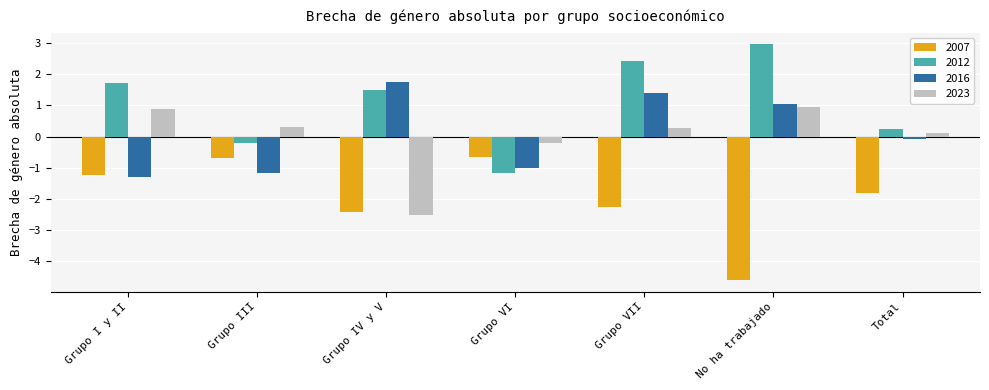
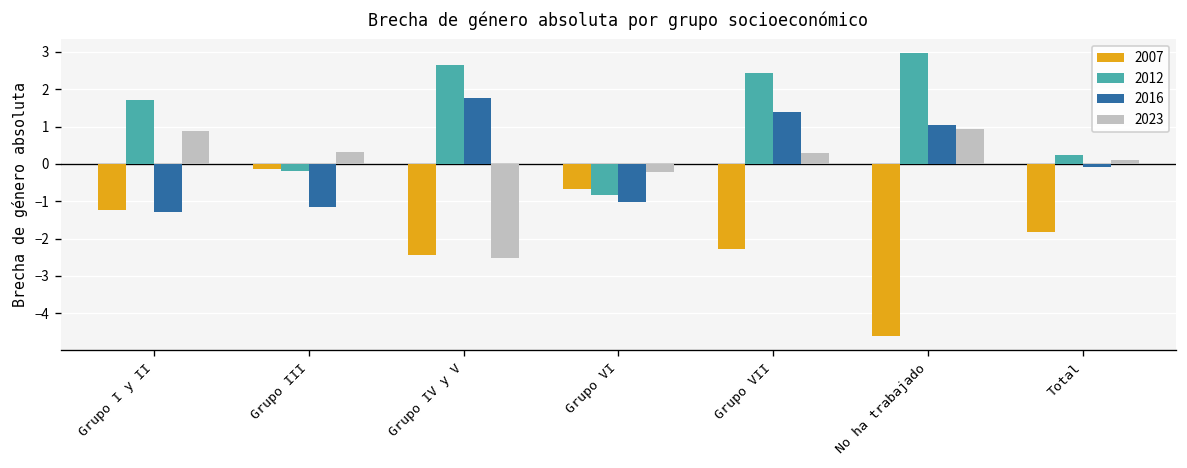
2007, Grupo III: -0.7 -> -0.1
2012, Grupo IV y V: 1.5 -> 2.6
2012, Grupo VI: -1.2 -> -0.8
